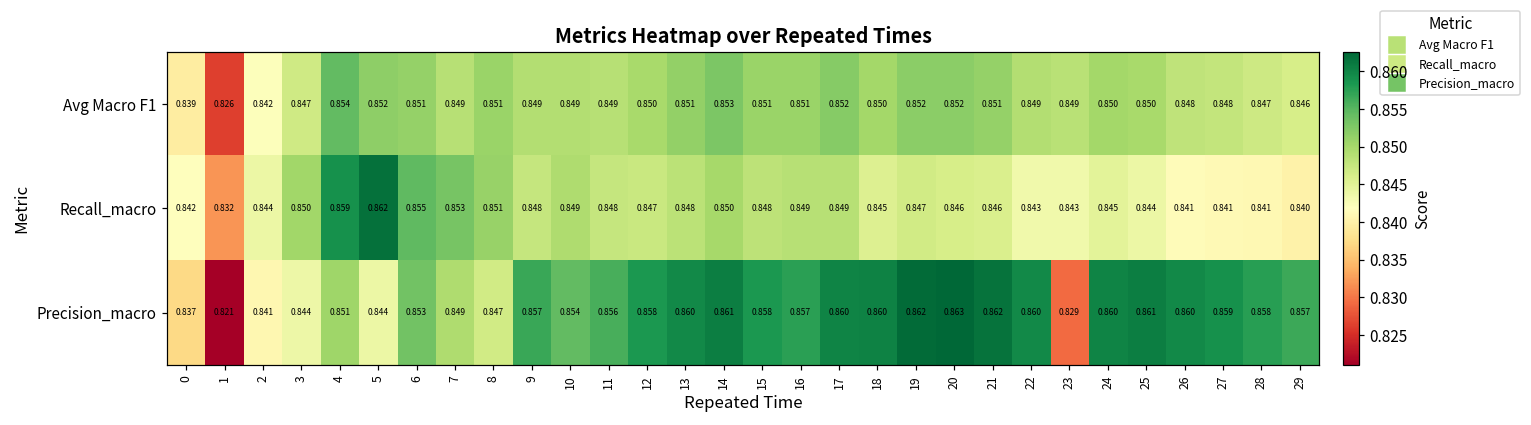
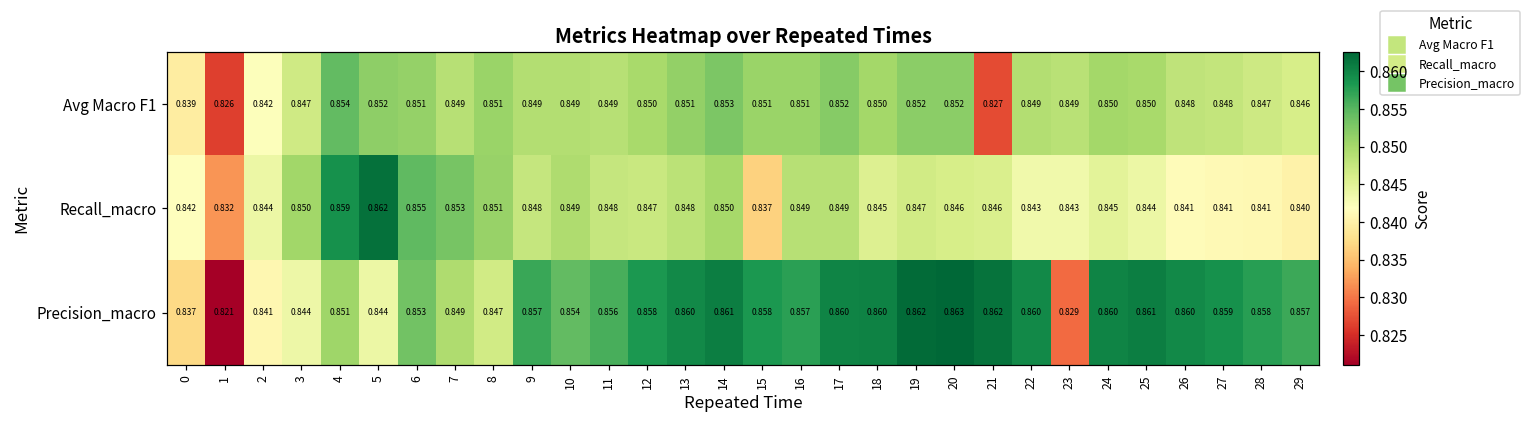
Avg Macro F1, 21: 0.851 -> 0.827
Recall_macro, 15: 0.848 -> 0.837
